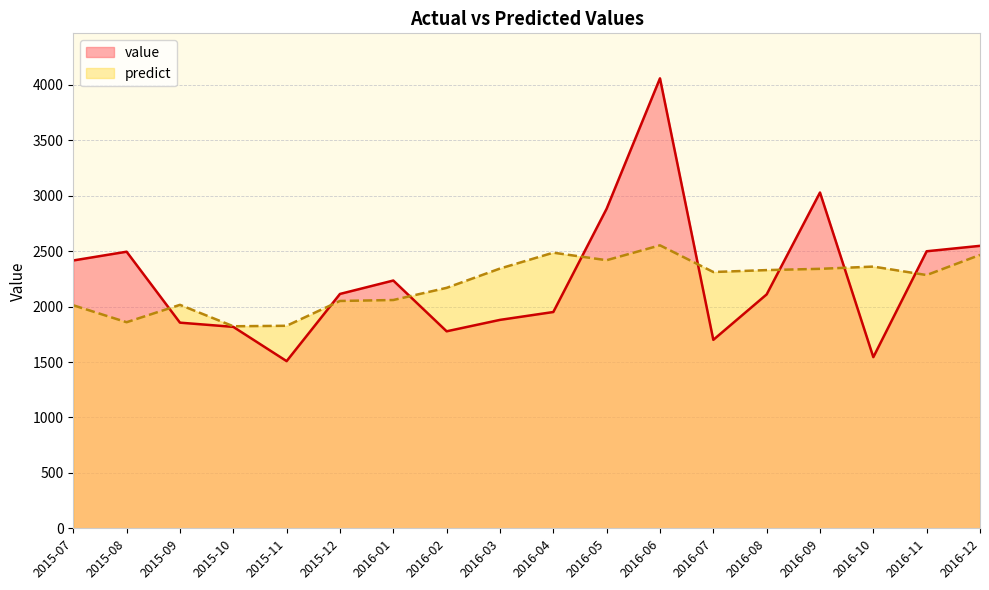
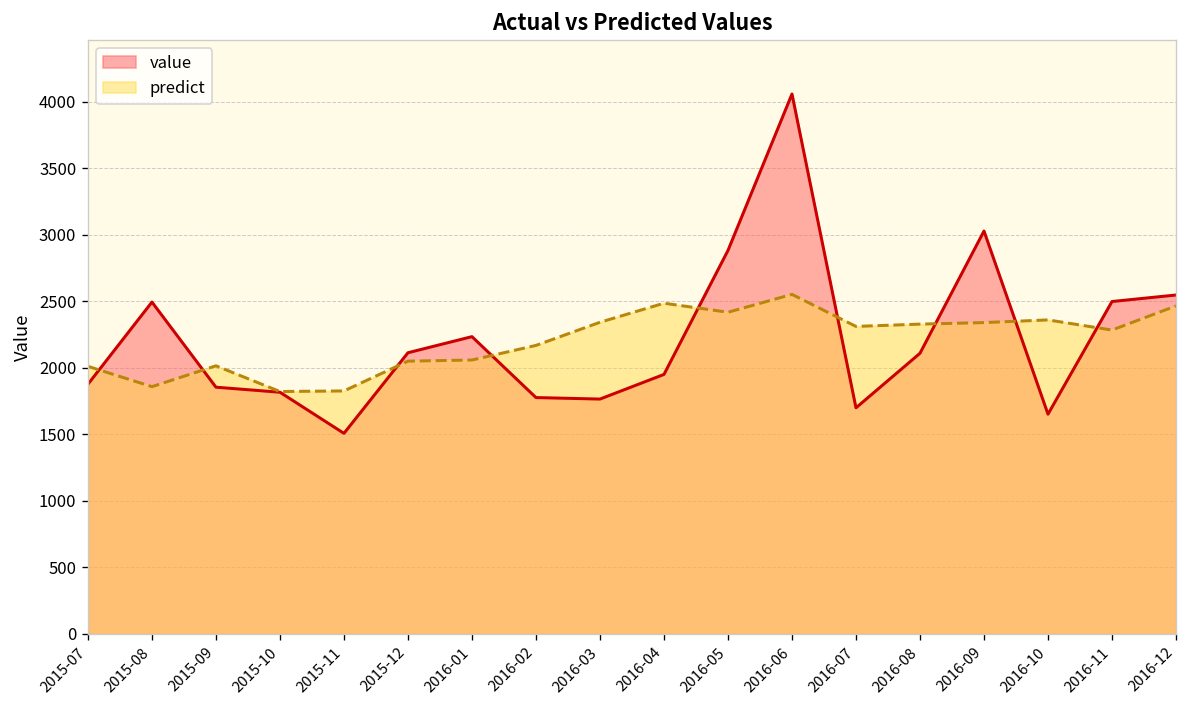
value, 2015-07: 2420 -> 1880
value, 2016-03: 1880 -> 1770
value, 2016-10: 1540 -> 1650
